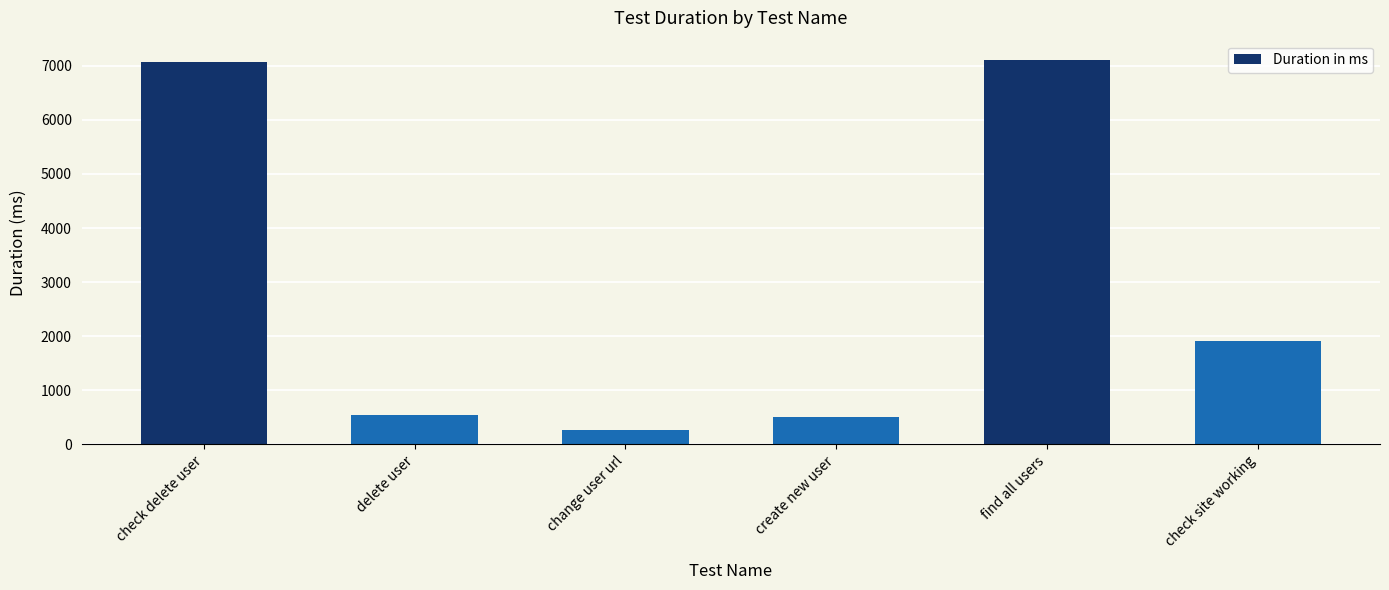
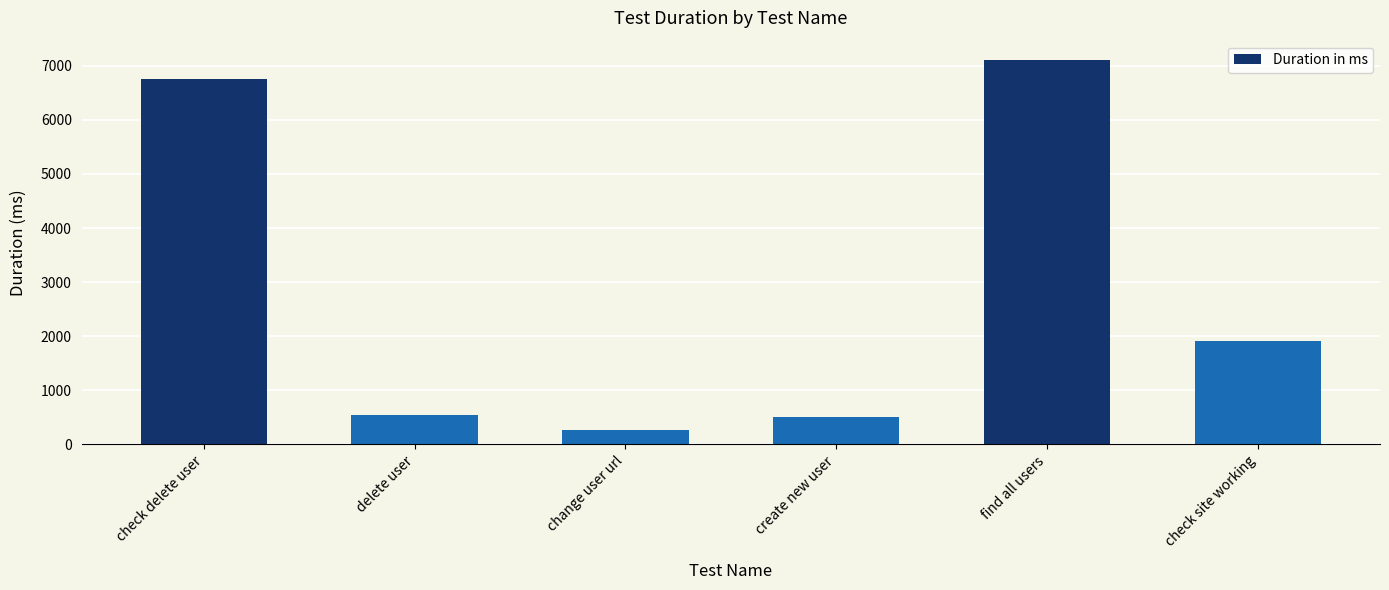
check delete user: 7100 -> 6700
